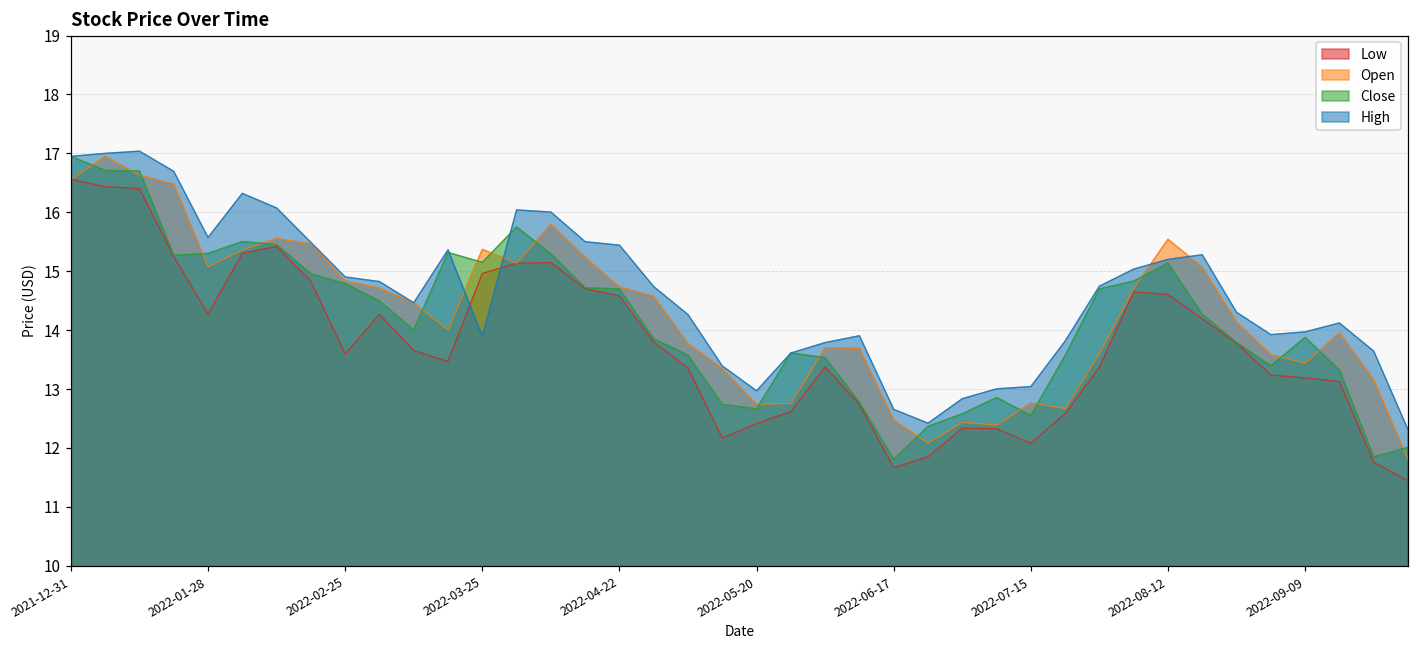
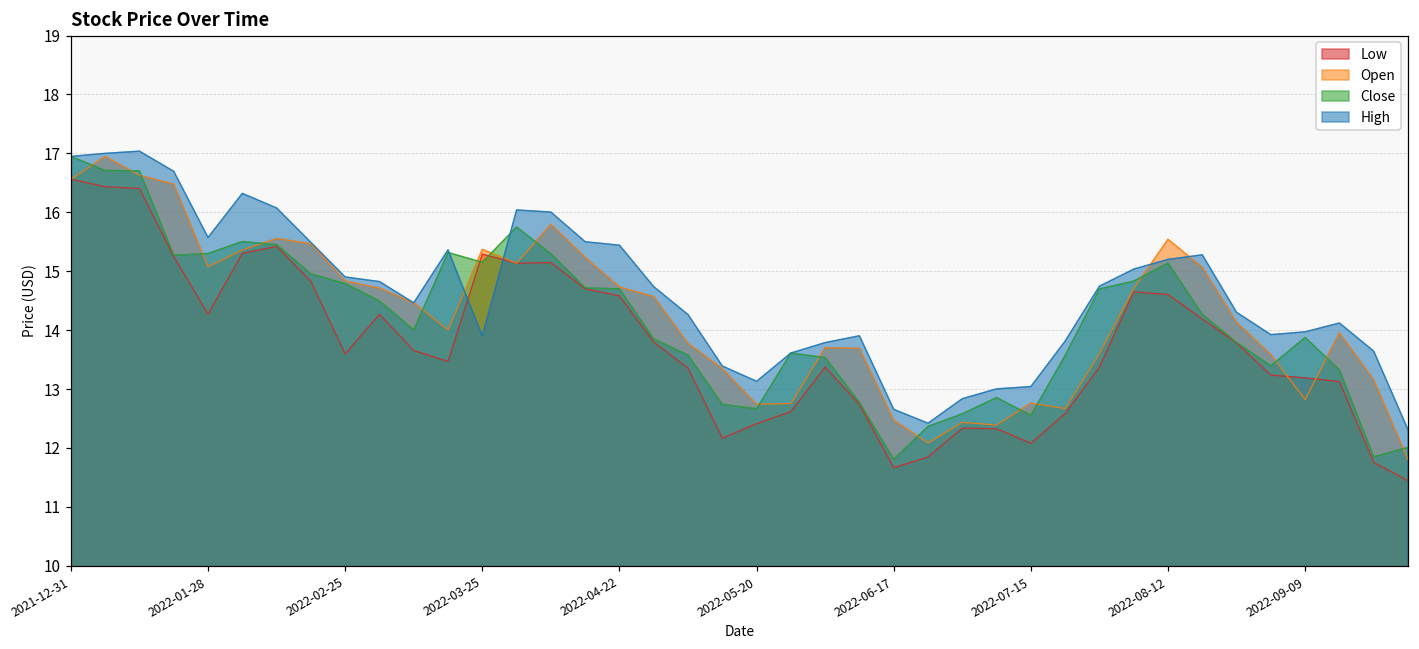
Low, 2022-03-25: 15.0 -> 15.3
High, 2022-05-20: 13.0 -> 13.1
Open, 2022-09-09: 13.4 -> 12.8
